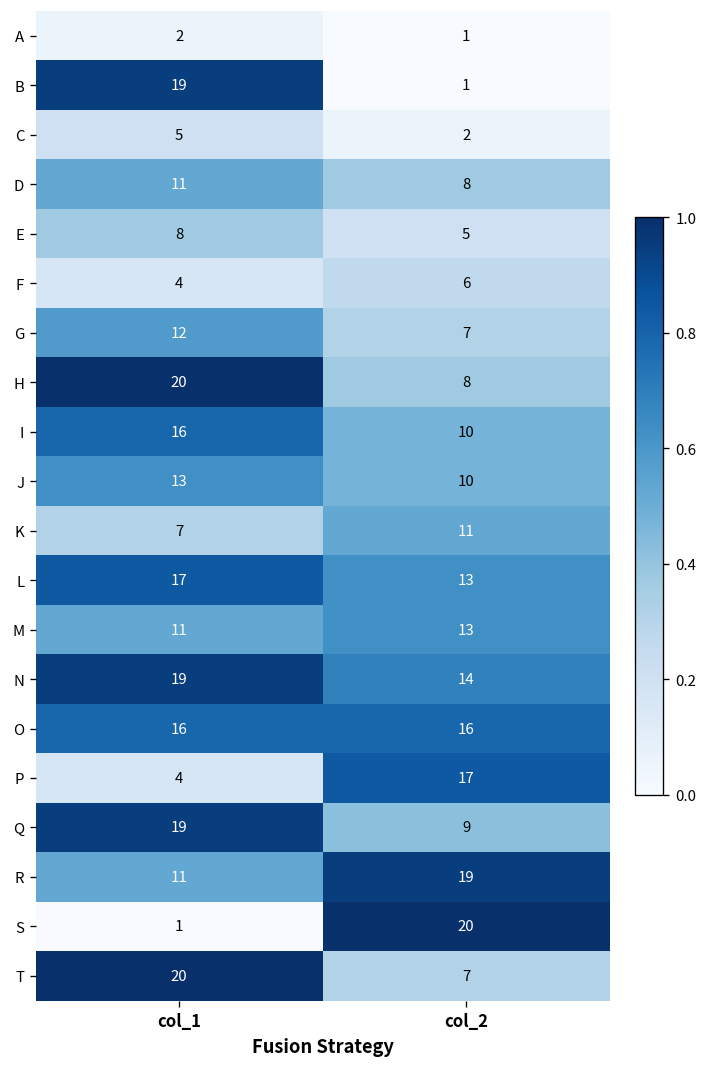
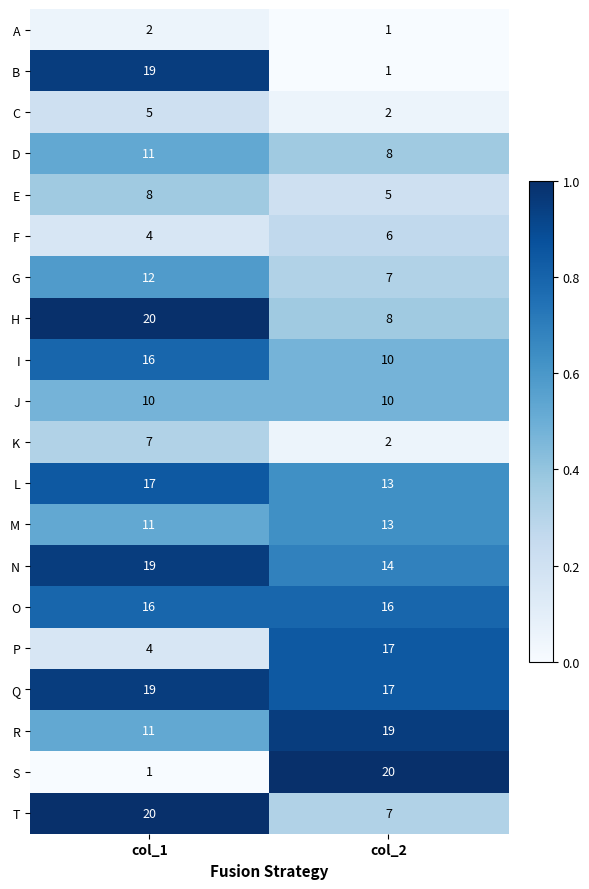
J, col_1: 13 -> 10
K, col_2: 11 -> 2
Q, col_2: 9 -> 17
